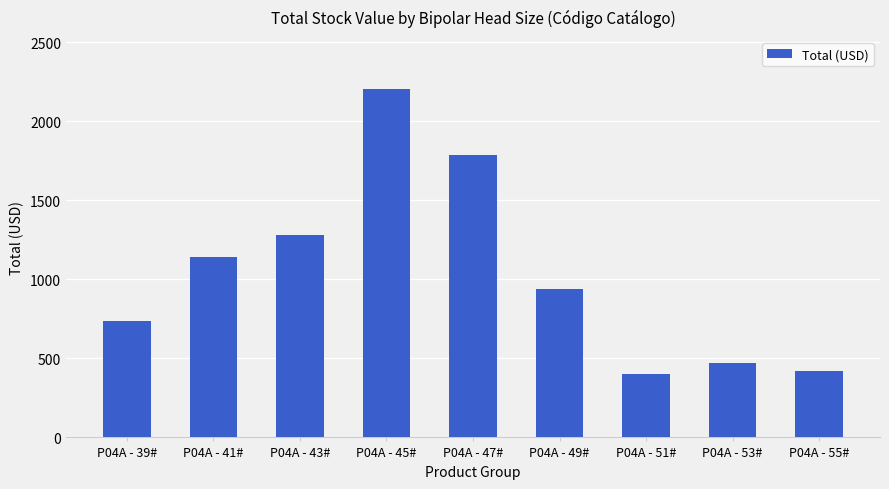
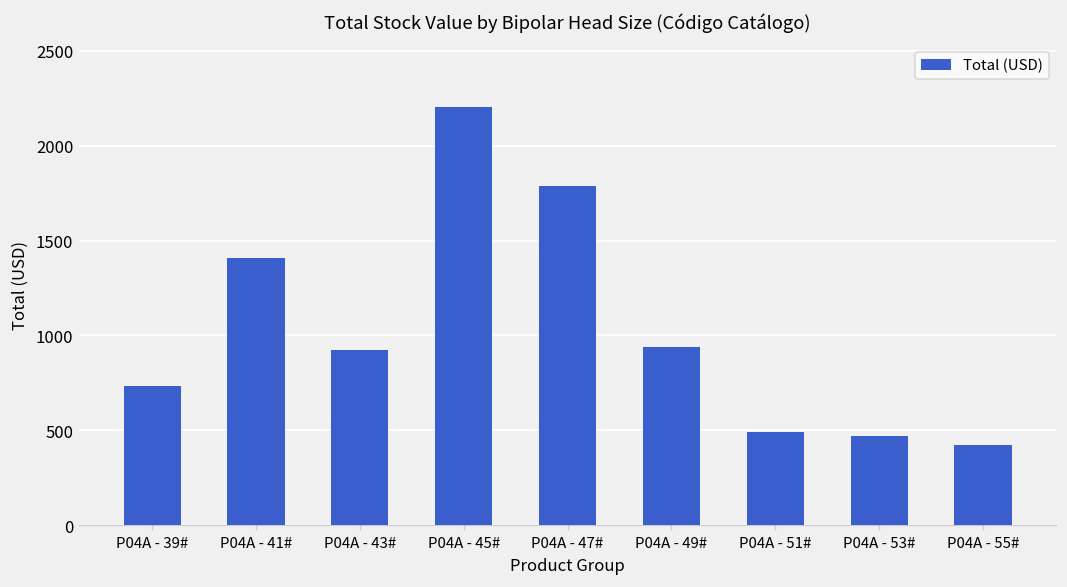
P04A - 41#: 1140 -> 1410
P04A - 43#: 1280 -> 920
P04A - 51#: 400 -> 490
